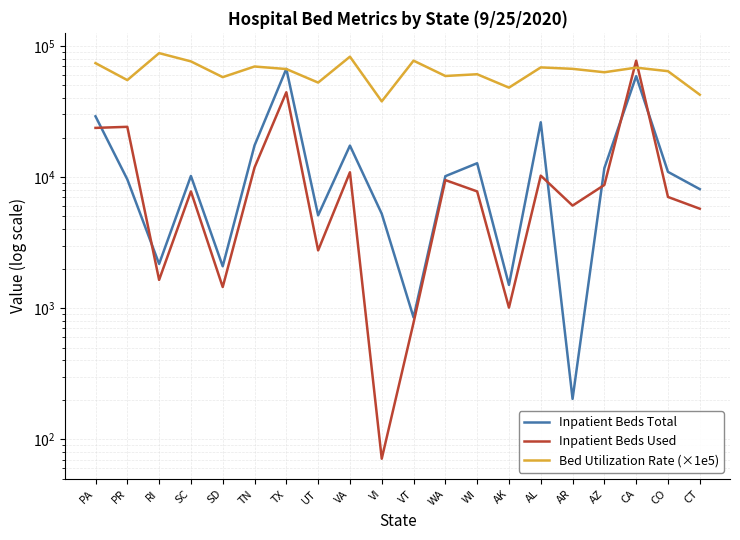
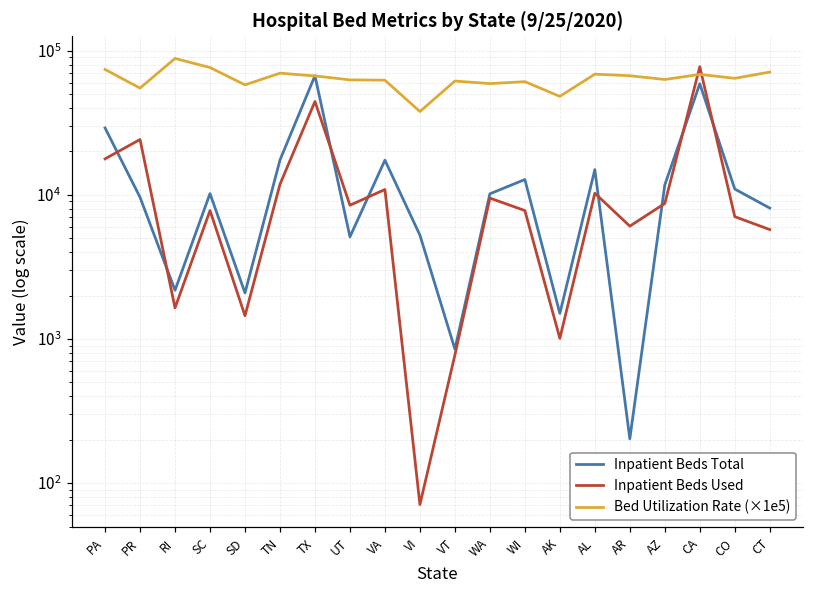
Inpatient Beds Used, PA: 24000 -> 18000
Inpatient Beds Used, UT: 2800 -> 8000
Bed Utilization Rate (×1e5), UT: 53000 -> 60000
Bed Utilization Rate (×1e5), VA: 80000 -> 60000
Bed Utilization Rate (×1e5), VT: 80000 -> 60000
Inpatient Beds Total, AL: 26000 -> 15000
Bed Utilization Rate (×1e5), CT: 42000 -> 70000
